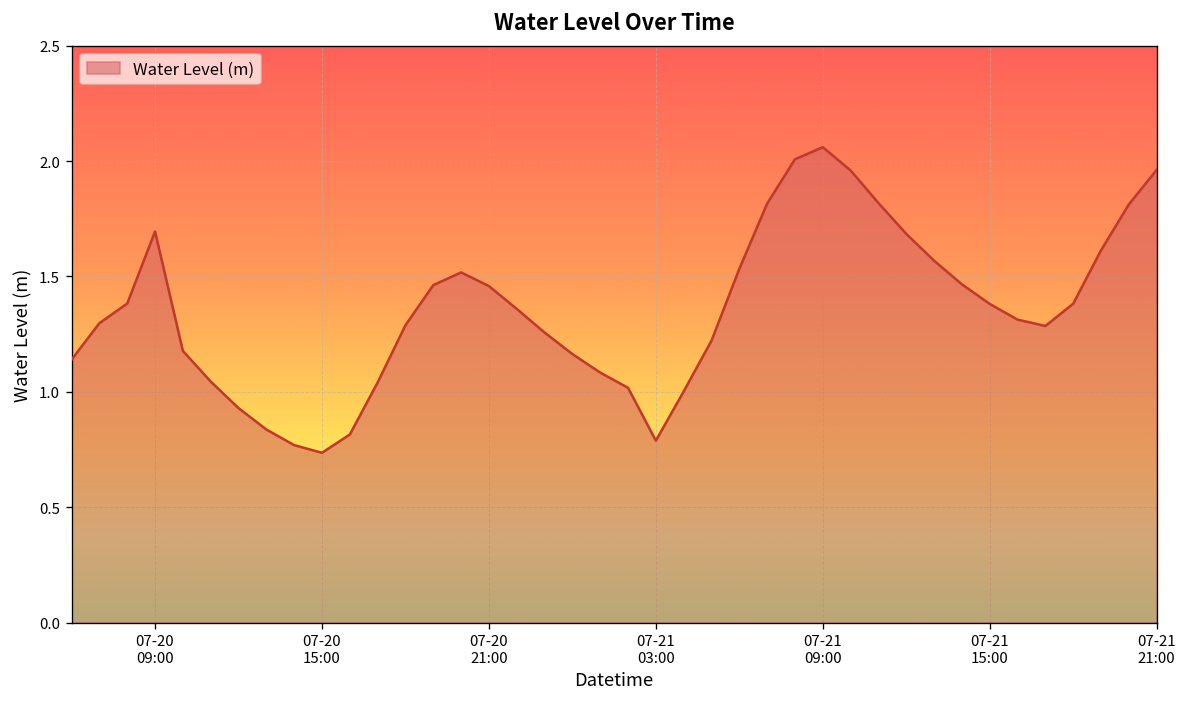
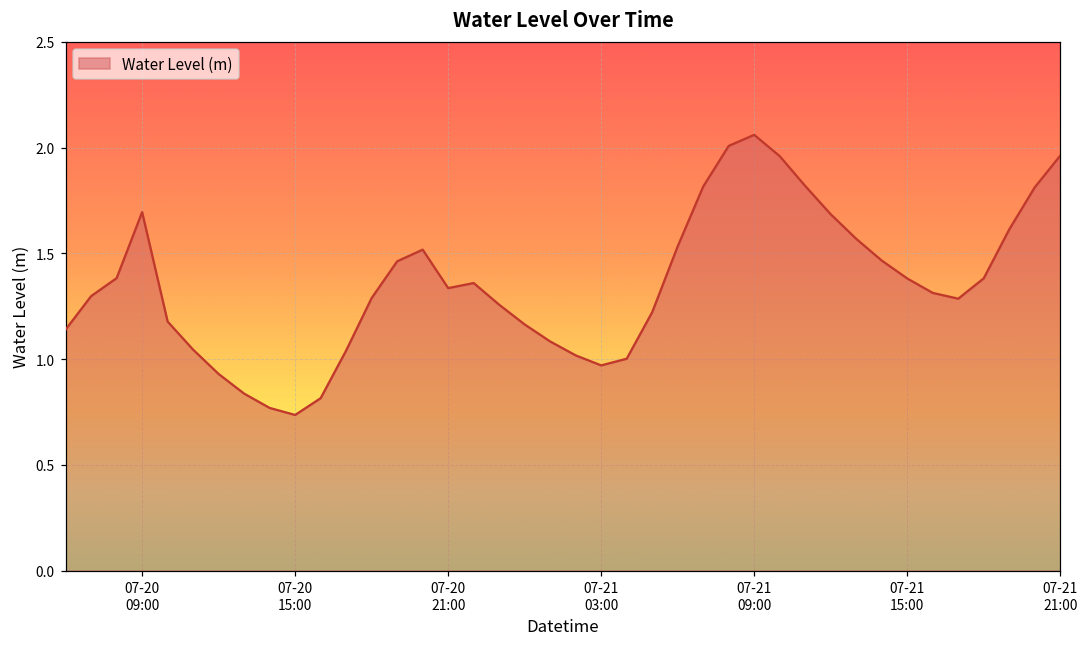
07-20 21:00: 1.46 -> 1.34
07-21 03:00: 0.79 -> 0.97
